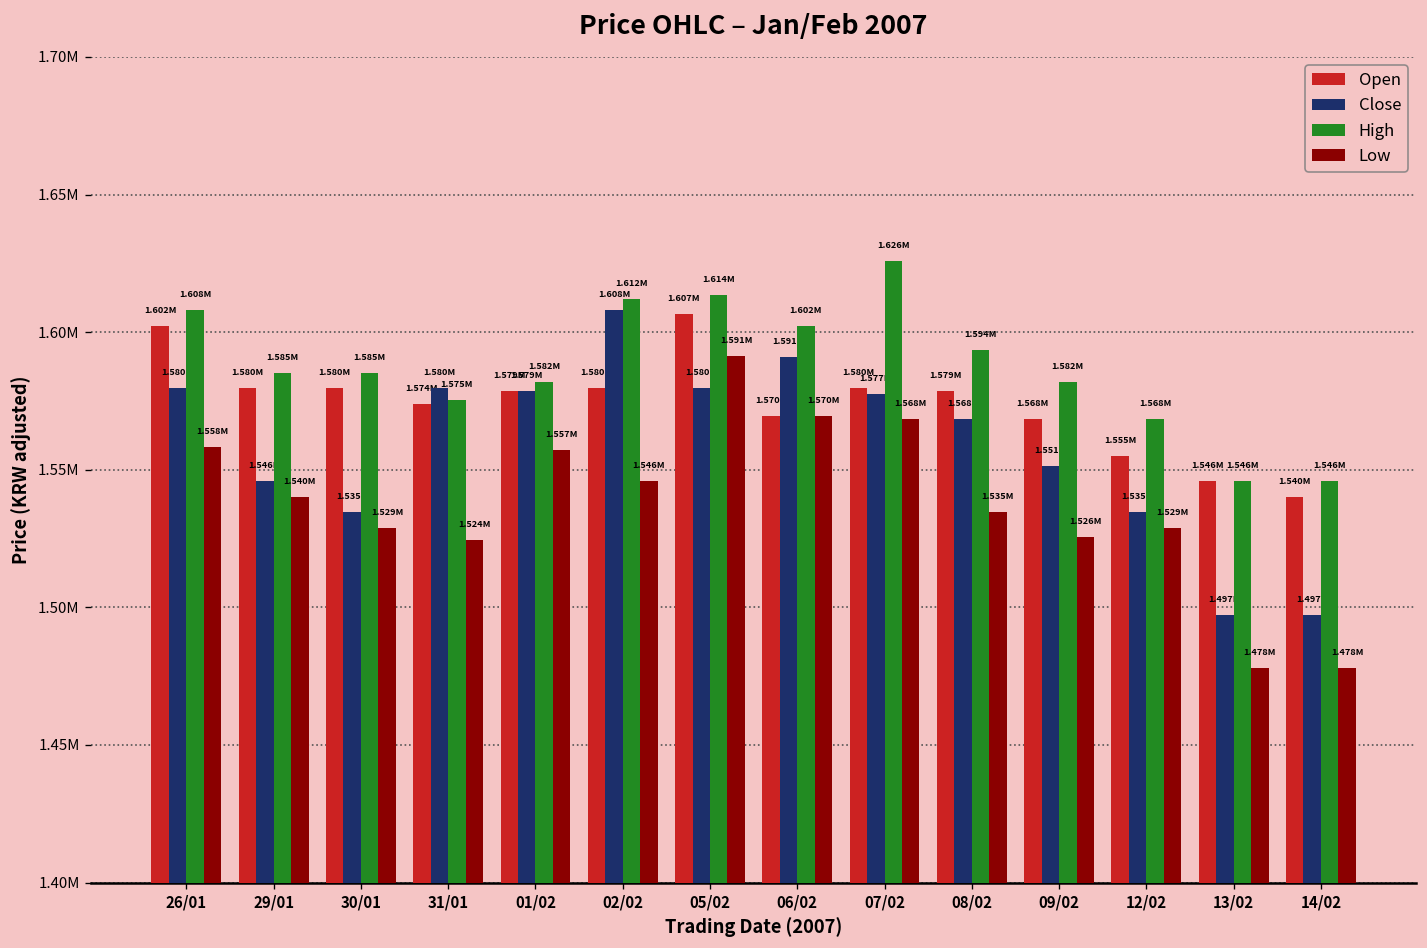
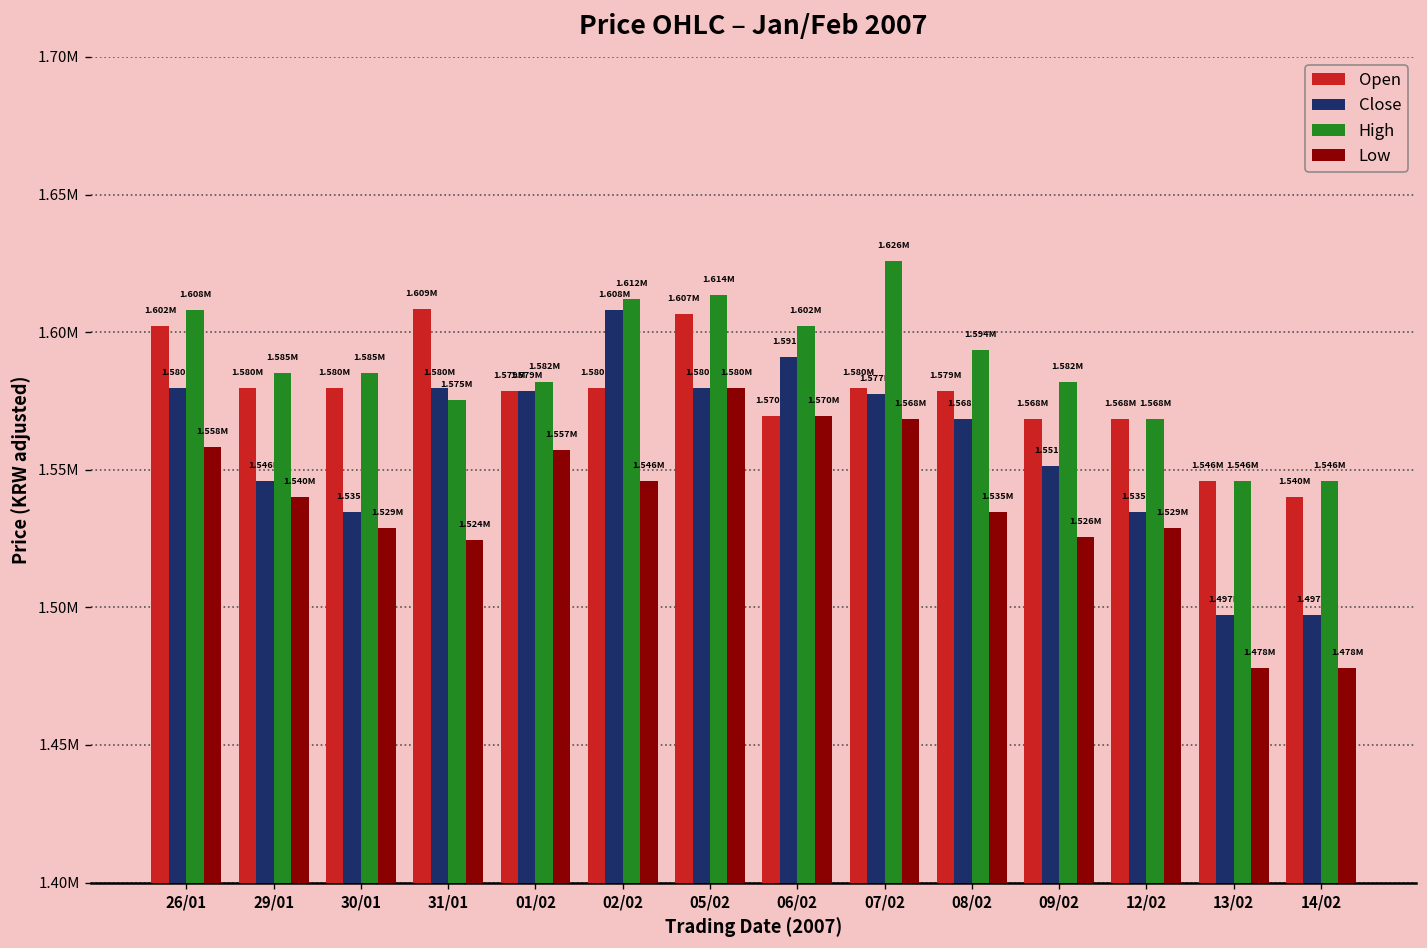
Open, 31/01: 1.574M -> 1.609M
Low, 05/02: 1.591M -> 1.580M
Open, 12/02: 1.555M -> 1.568M
